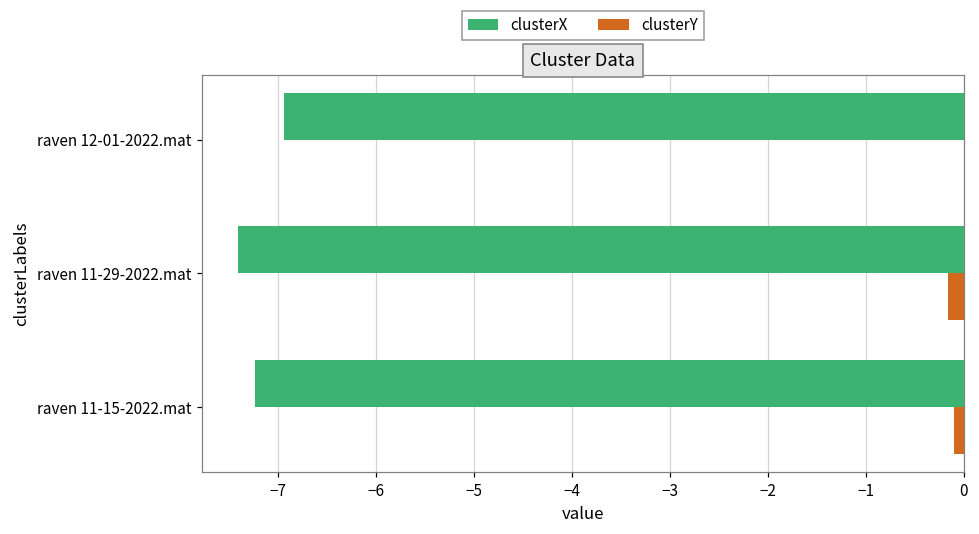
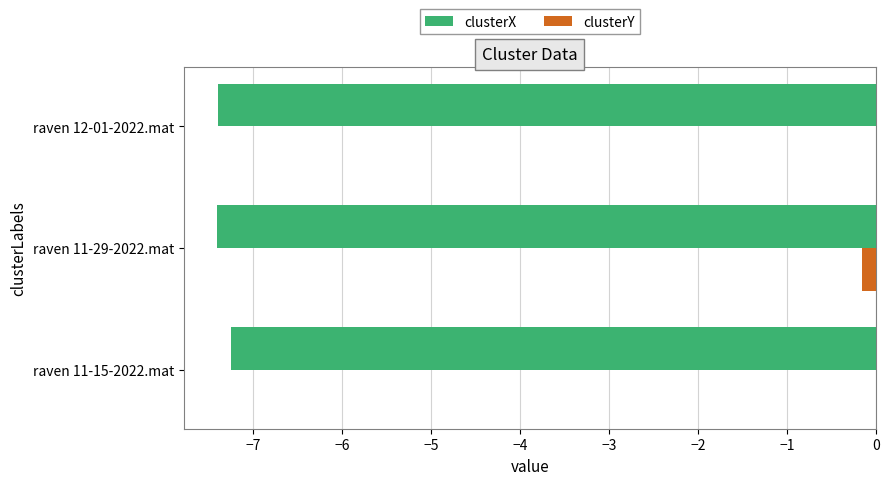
clusterX, raven 12-01-2022.mat: -6.9 -> -7.4
clusterY, raven 11-15-2022.mat: -0.1 -> 0.0
